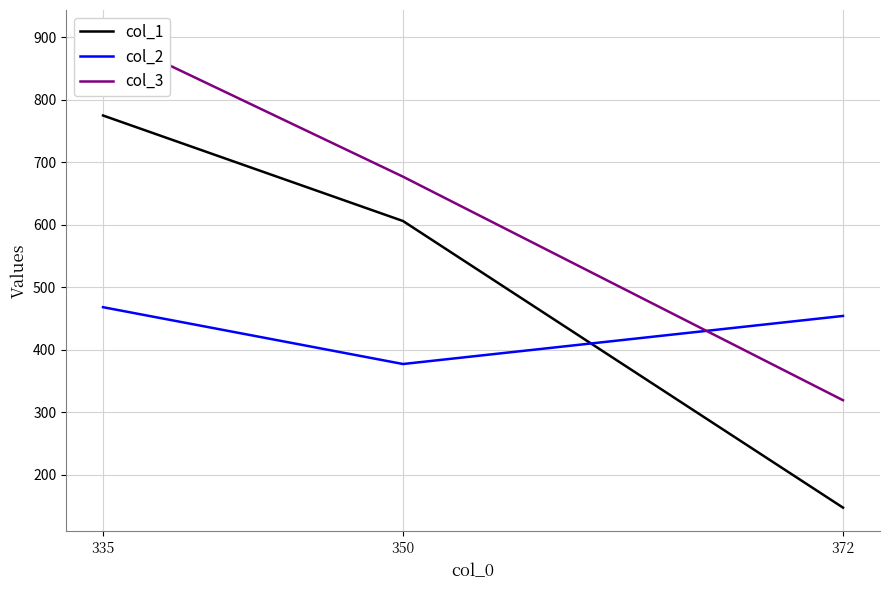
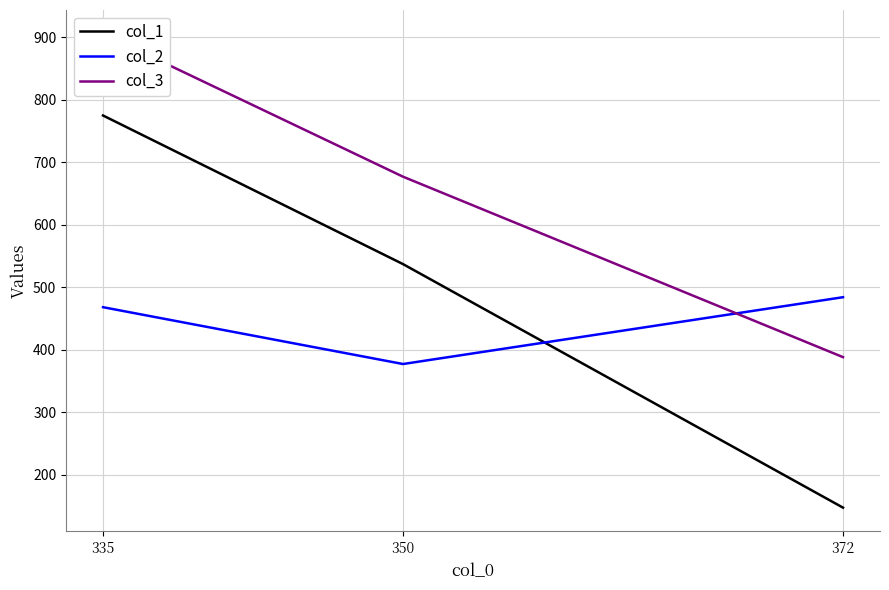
col_1, 350: 610 -> 540
col_2, 372: 450 -> 480
col_3, 372: 320 -> 390
